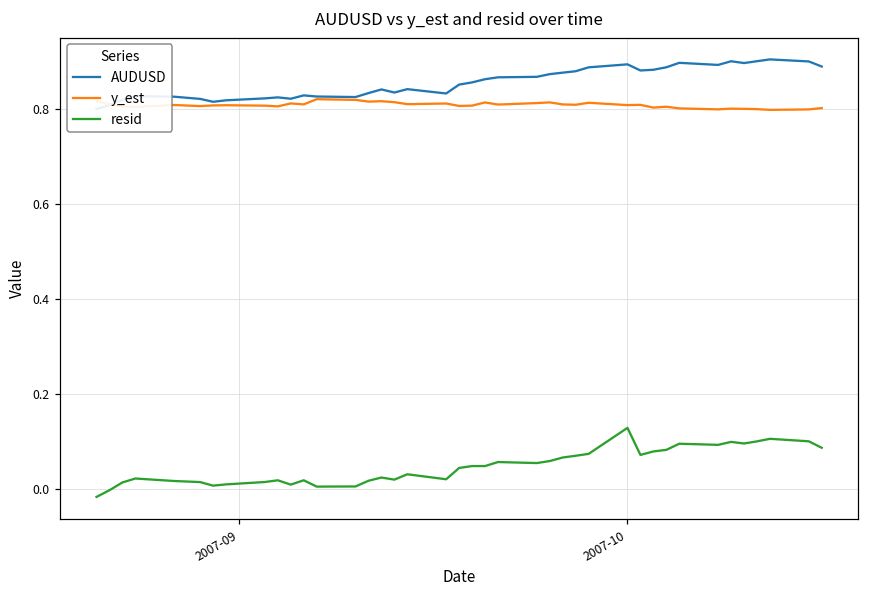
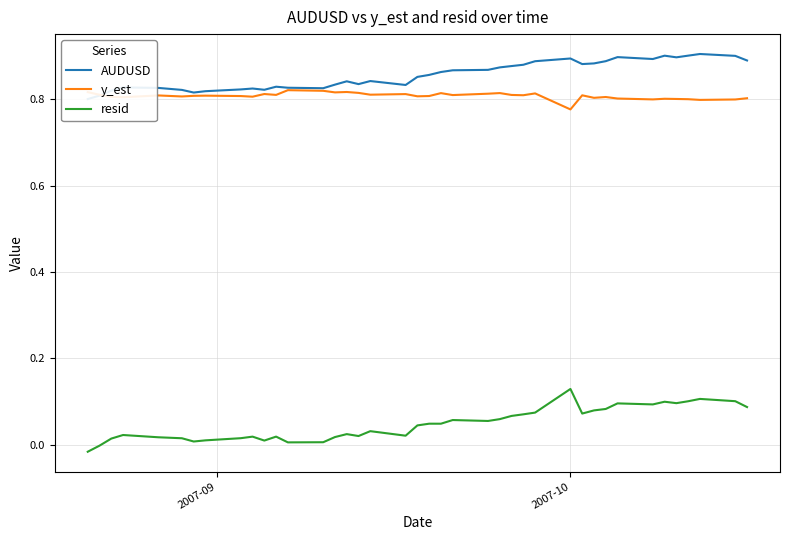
y_est, 2007-10: 0.81 -> 0.78
